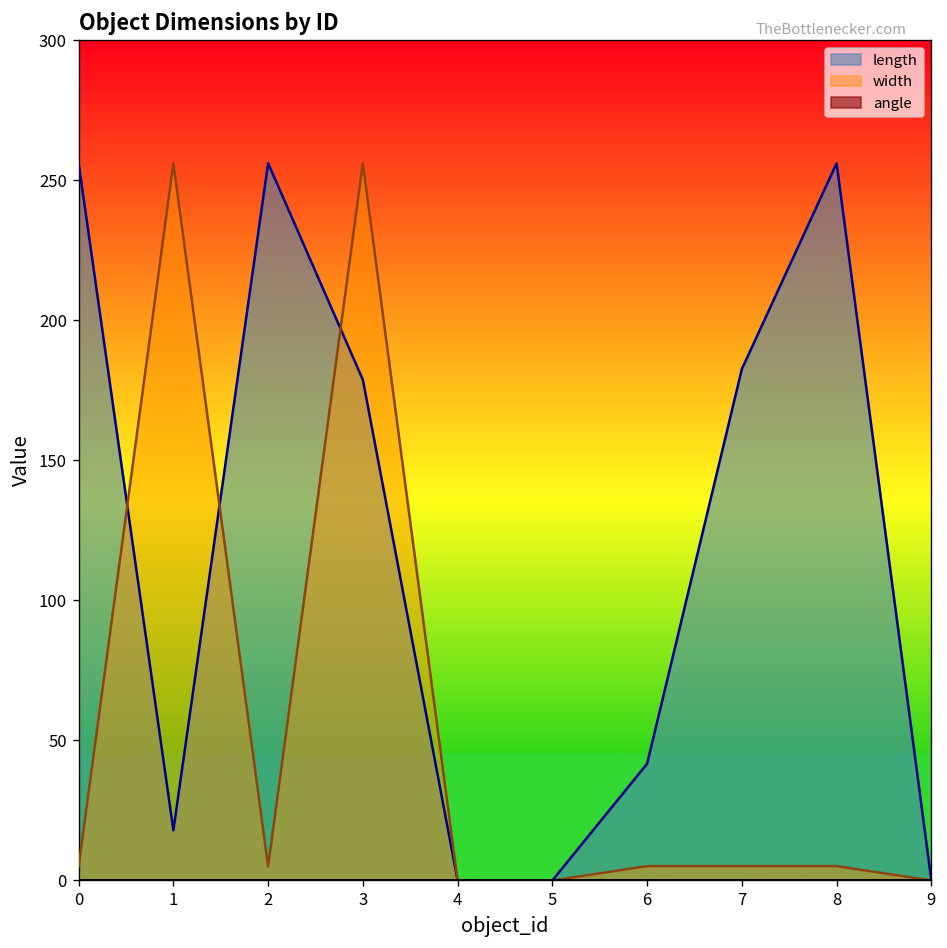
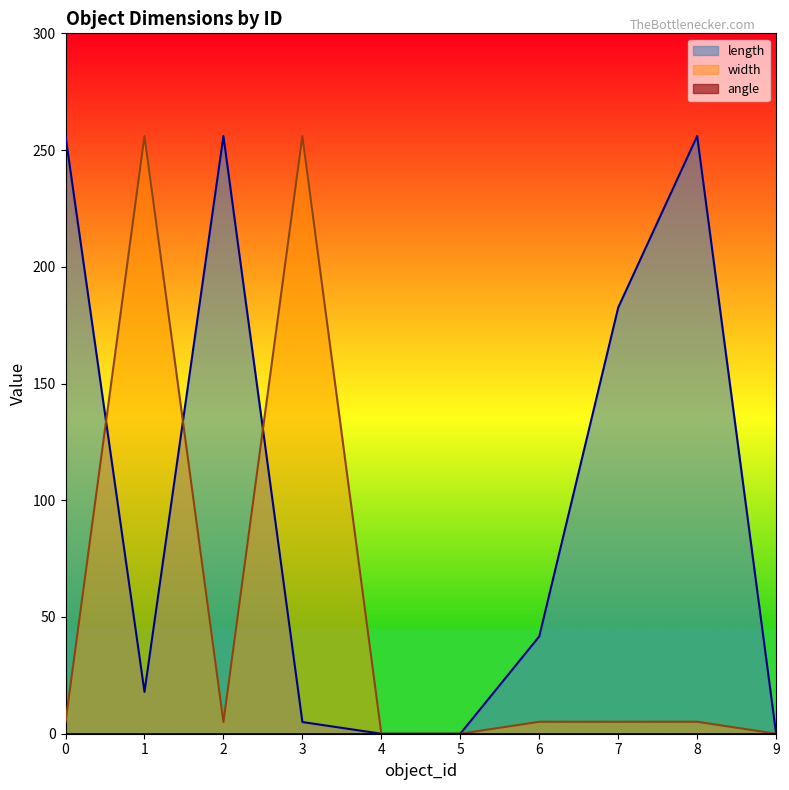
length, 3: 179 -> 5
